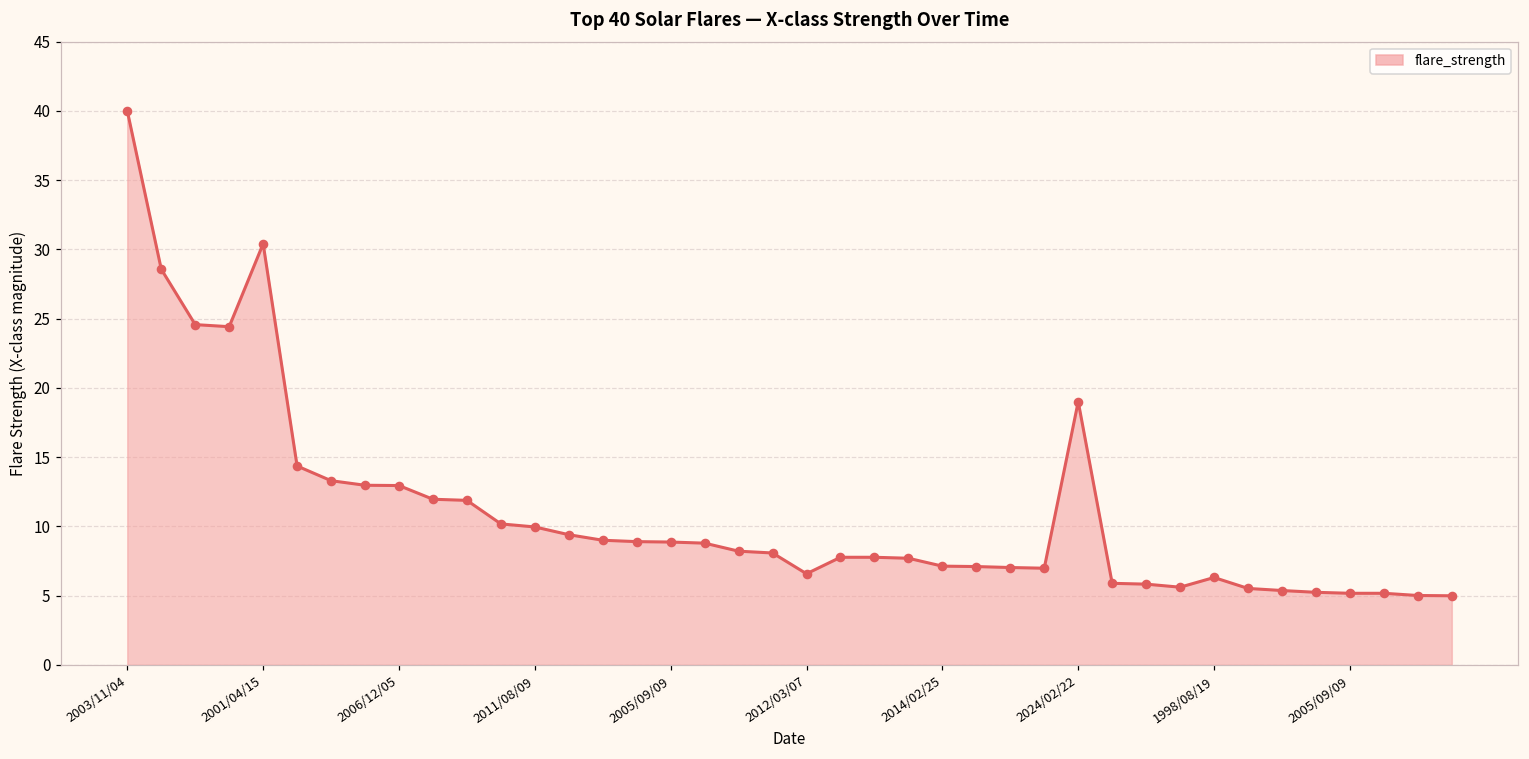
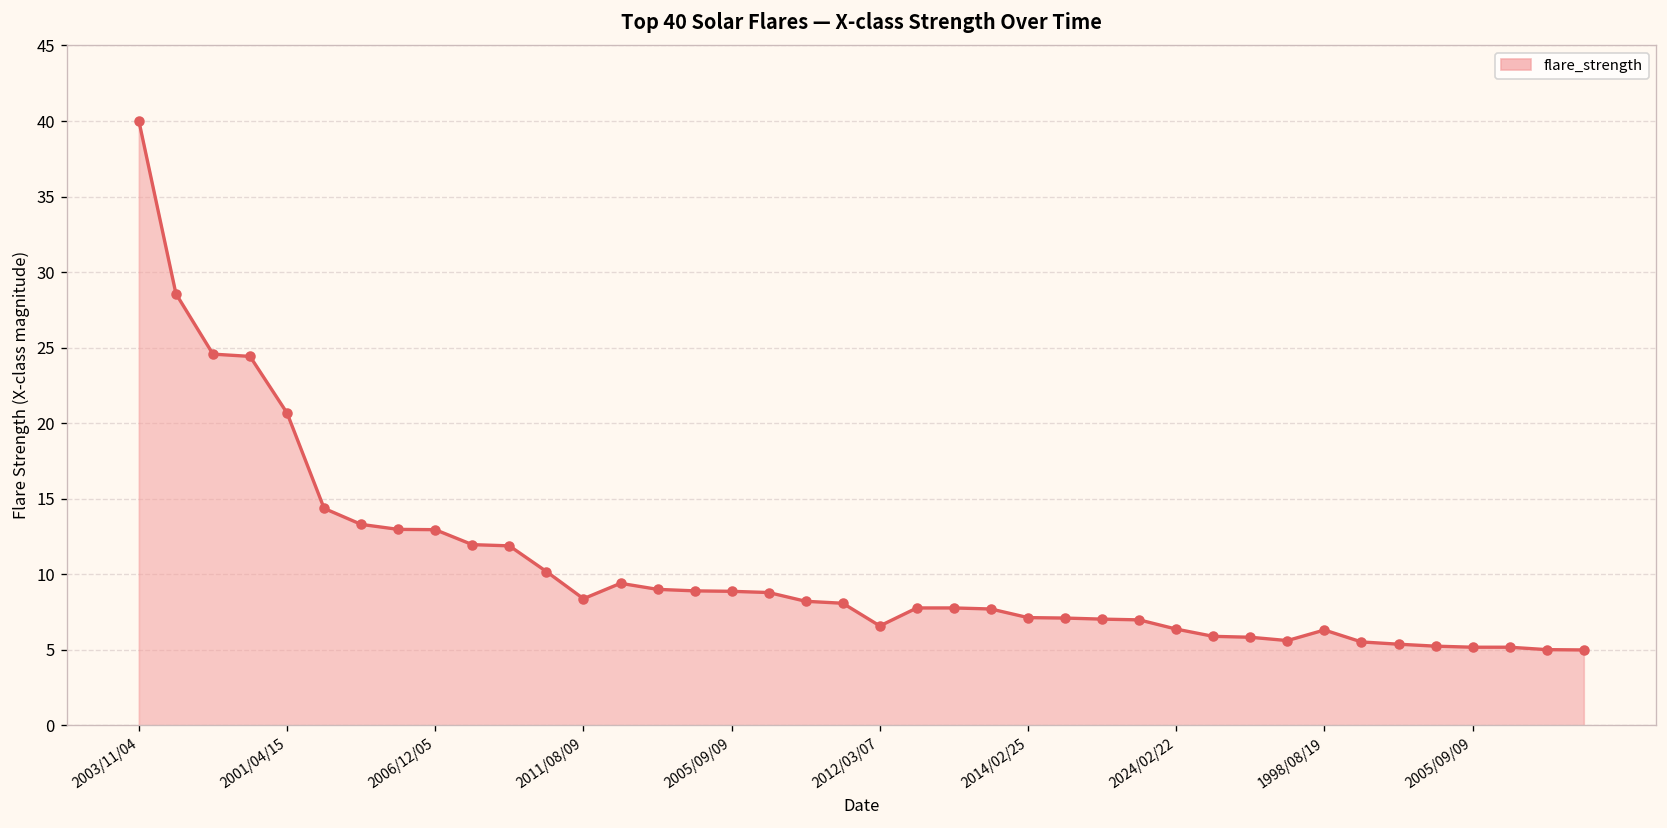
2001/04/15: 30.4 -> 20.7
2011/08/09: 10.0 -> 8.4
2024/02/22: 19.0 -> 6.4
